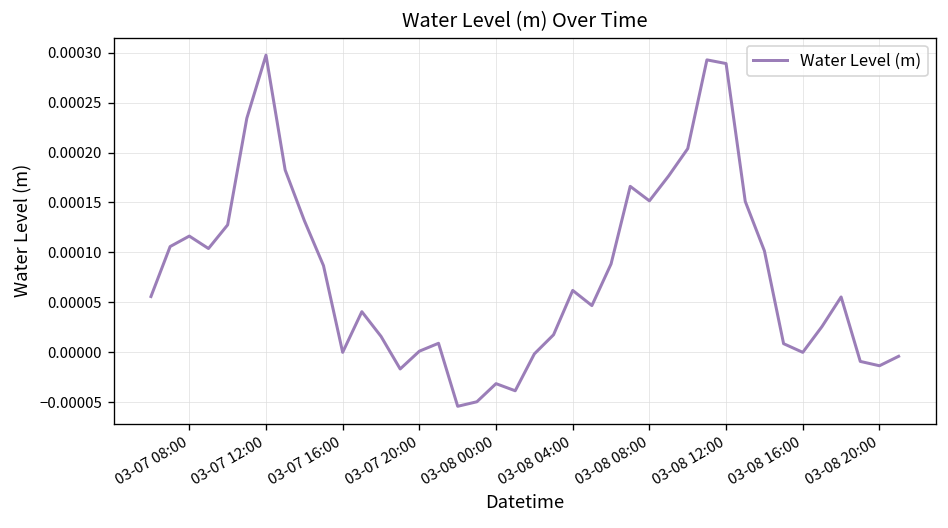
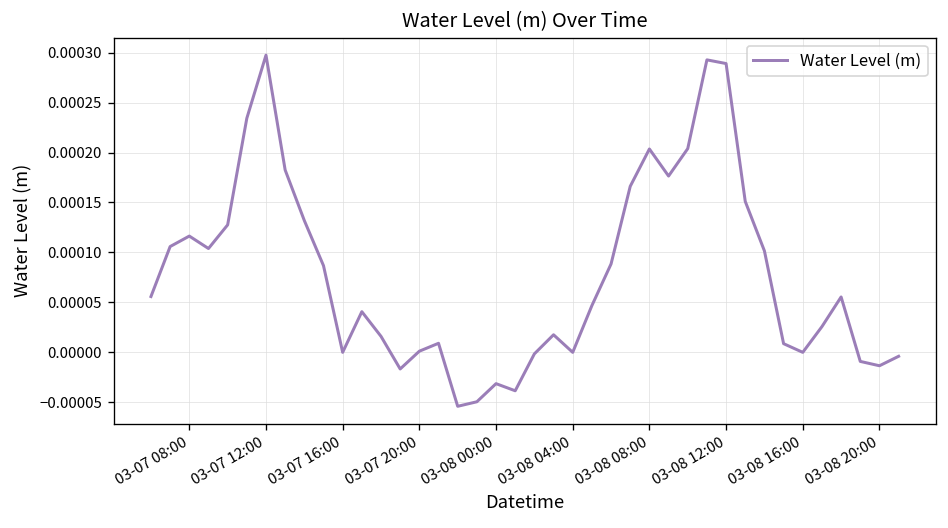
03-08 04:00: 0.0001 -> 0.0000
03-08 08:00: 0.00015 -> 0.00020
